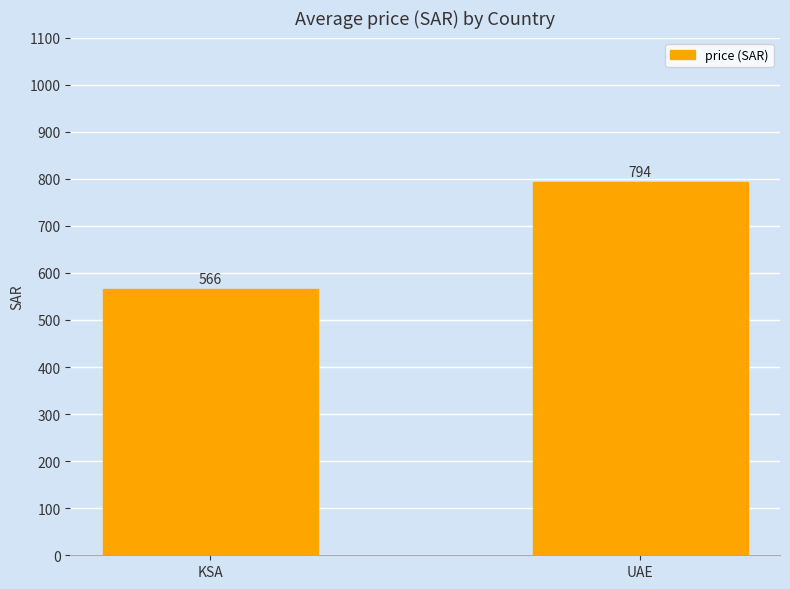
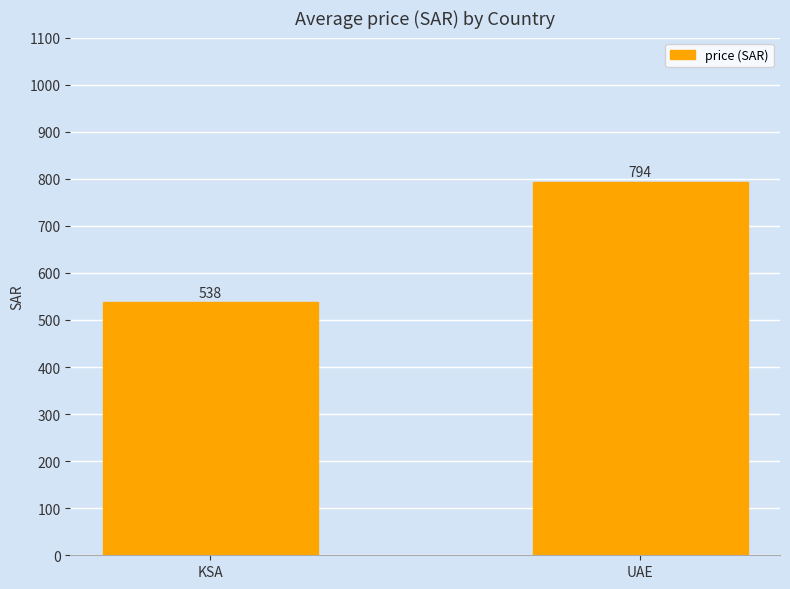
KSA: 566 -> 538
